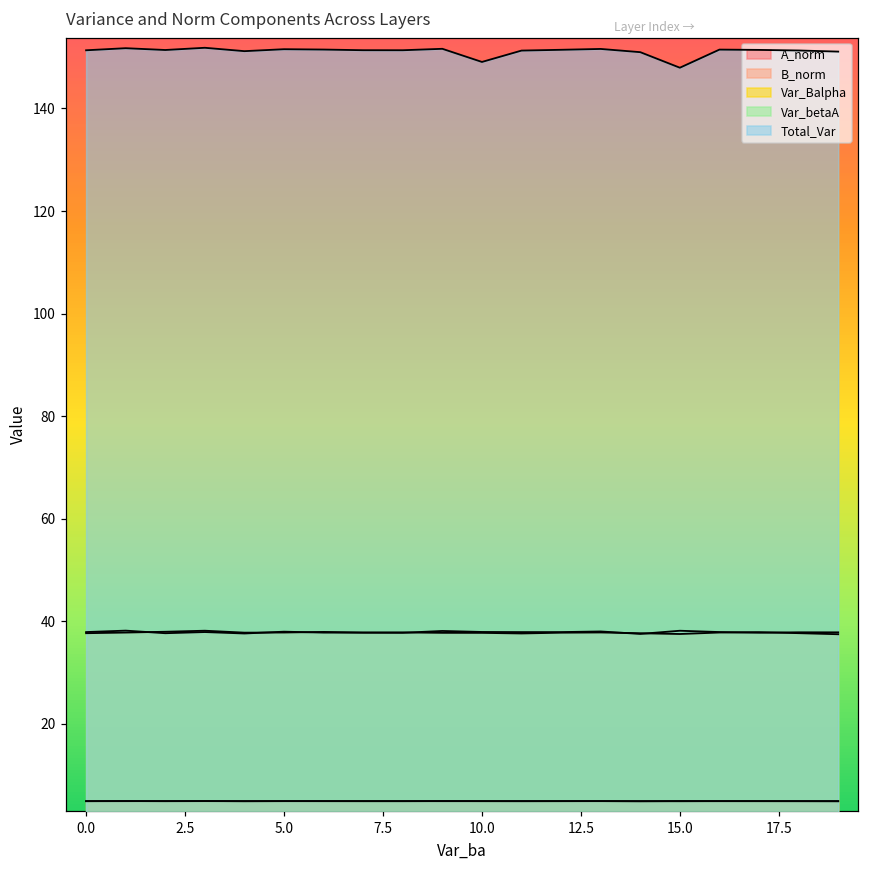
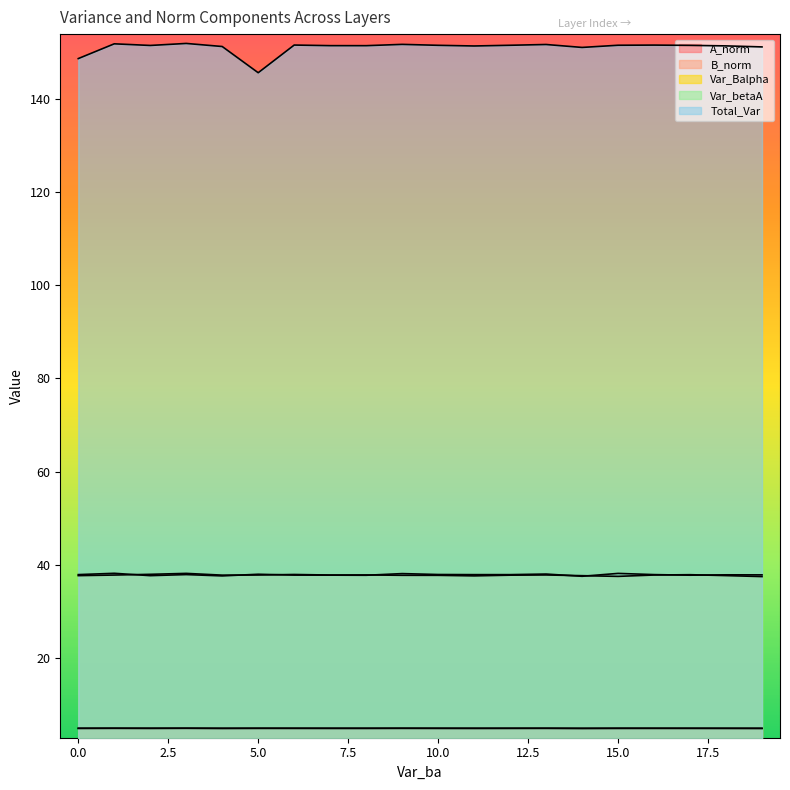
Total_Var, 0.0: 151 -> 149
Total_Var, 5.0: 152 -> 146
Total_Var, 10.0: 149 -> 151
Total_Var, 15.0: 148 -> 151
